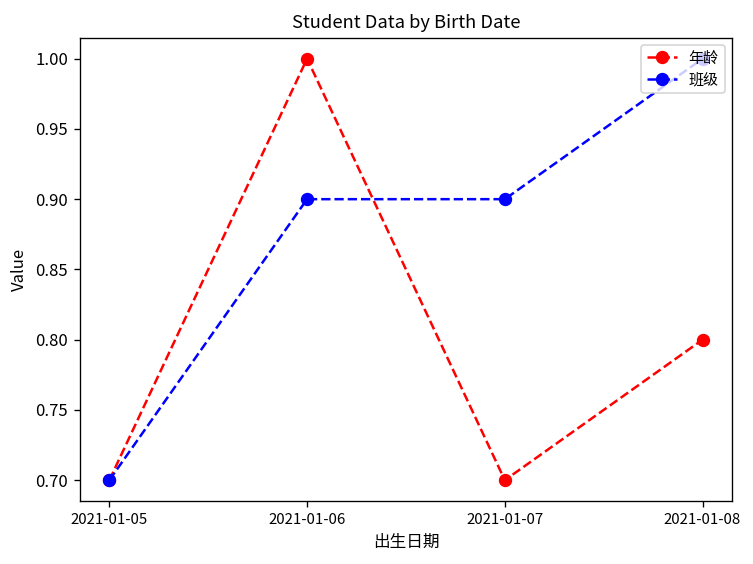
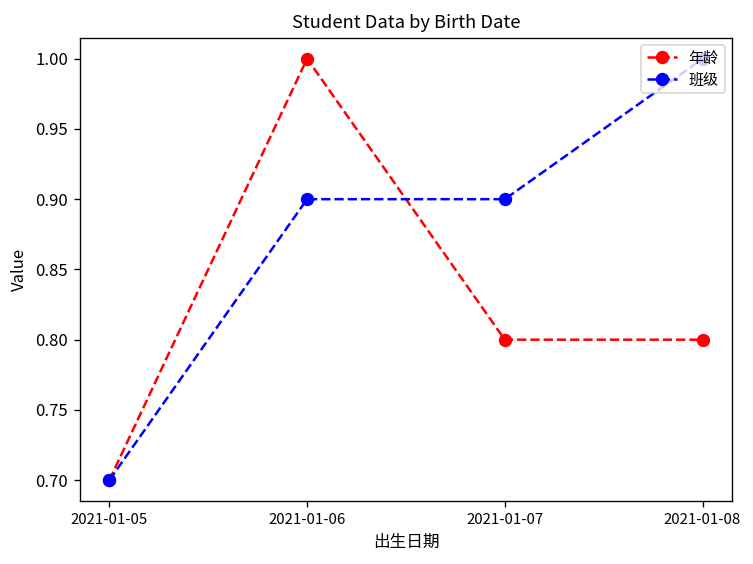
年龄, 2021-01-07: 0.700 -> 0.800
